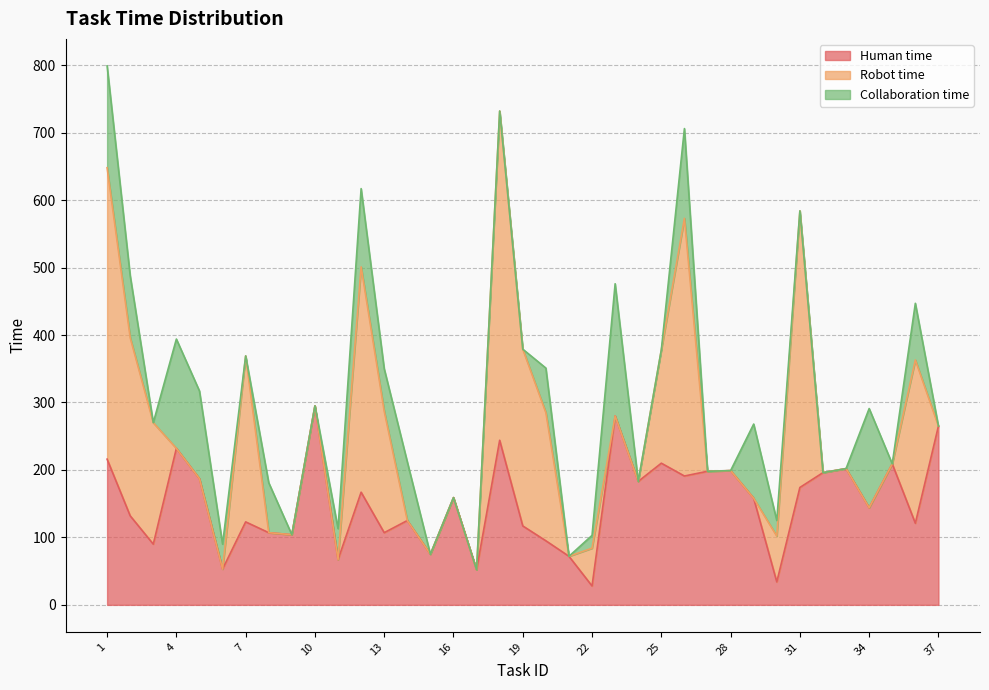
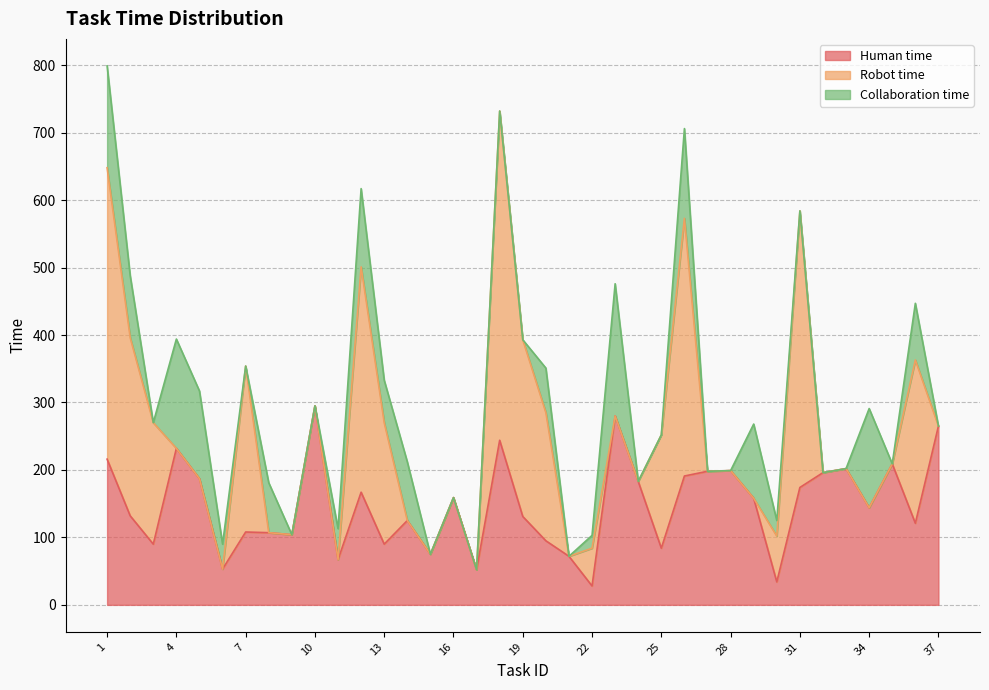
Human time, 7: 120 -> 110
Human time, 13: 110 -> 90
Human time, 19: 120 -> 130
Human time, 25: 210 -> 80
